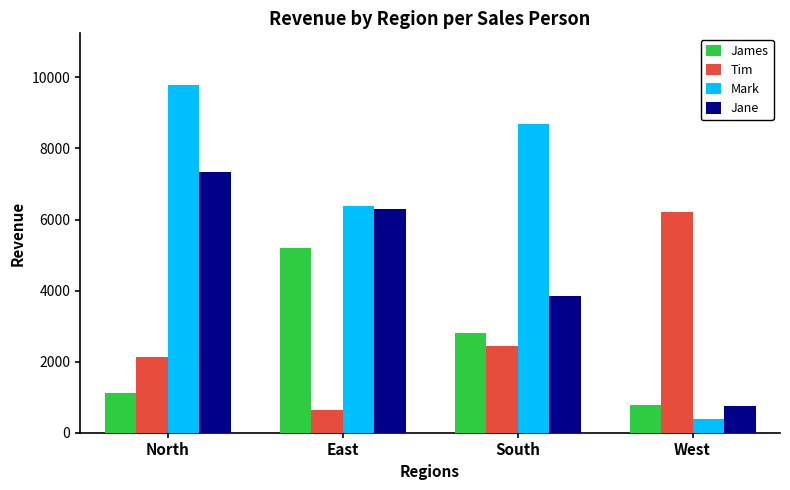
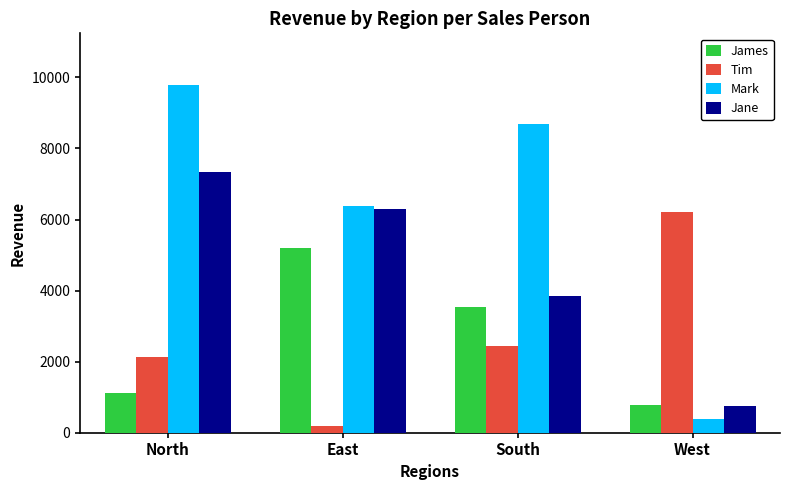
Tim, East: 600 -> 200
James, South: 2800 -> 3600
